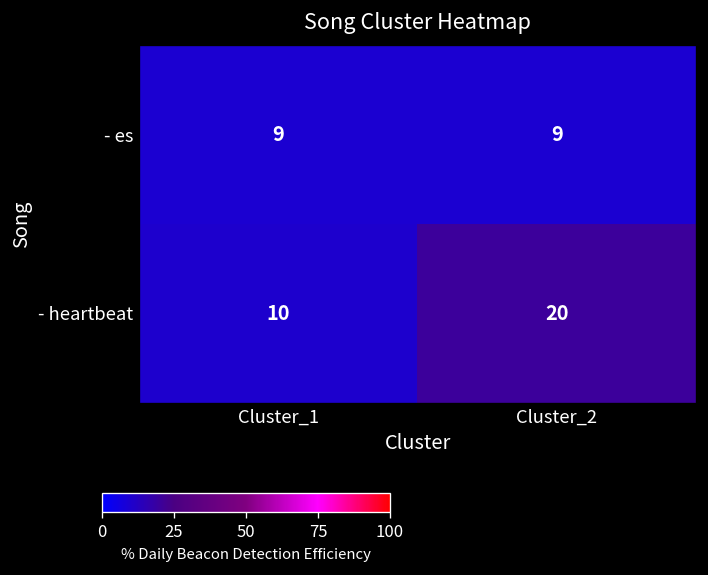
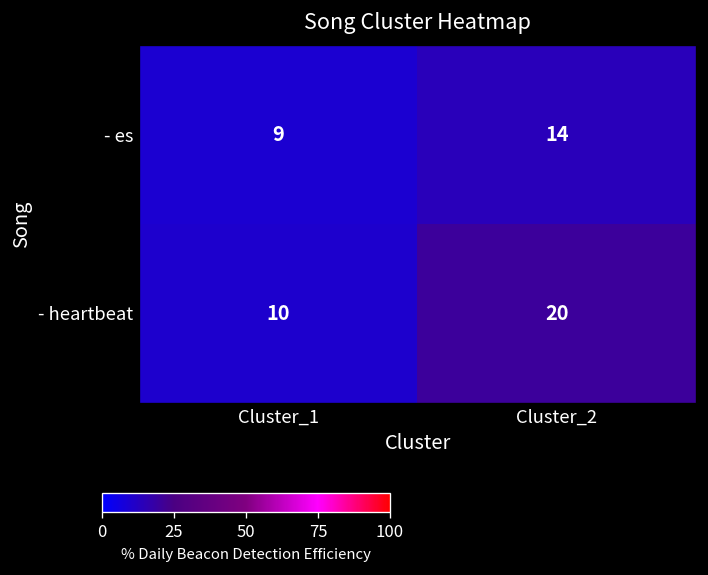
- es, Cluster_2: 9 -> 14
